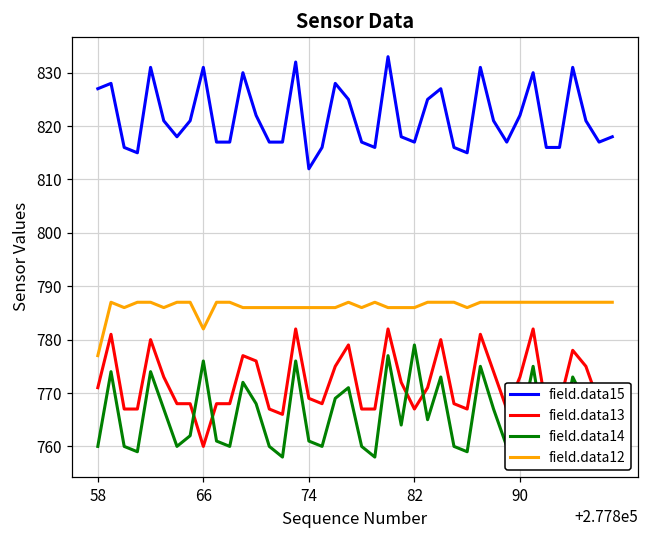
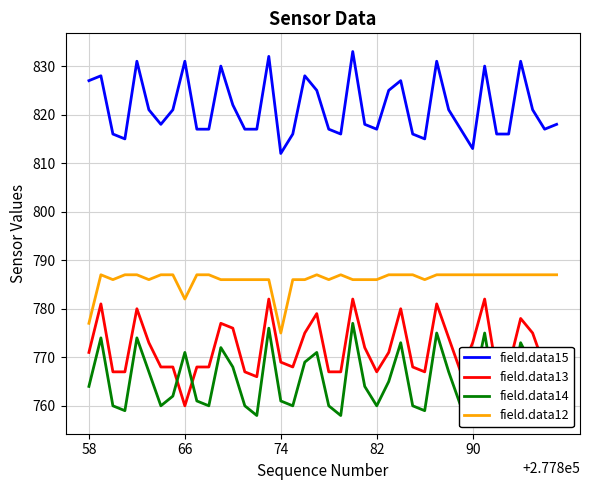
field.data14, 58: 760 -> 764
field.data14, 66: 776 -> 771
field.data12, 74: 786 -> 775
field.data14, 82: 779 -> 760
field.data15, 90: 822 -> 813
